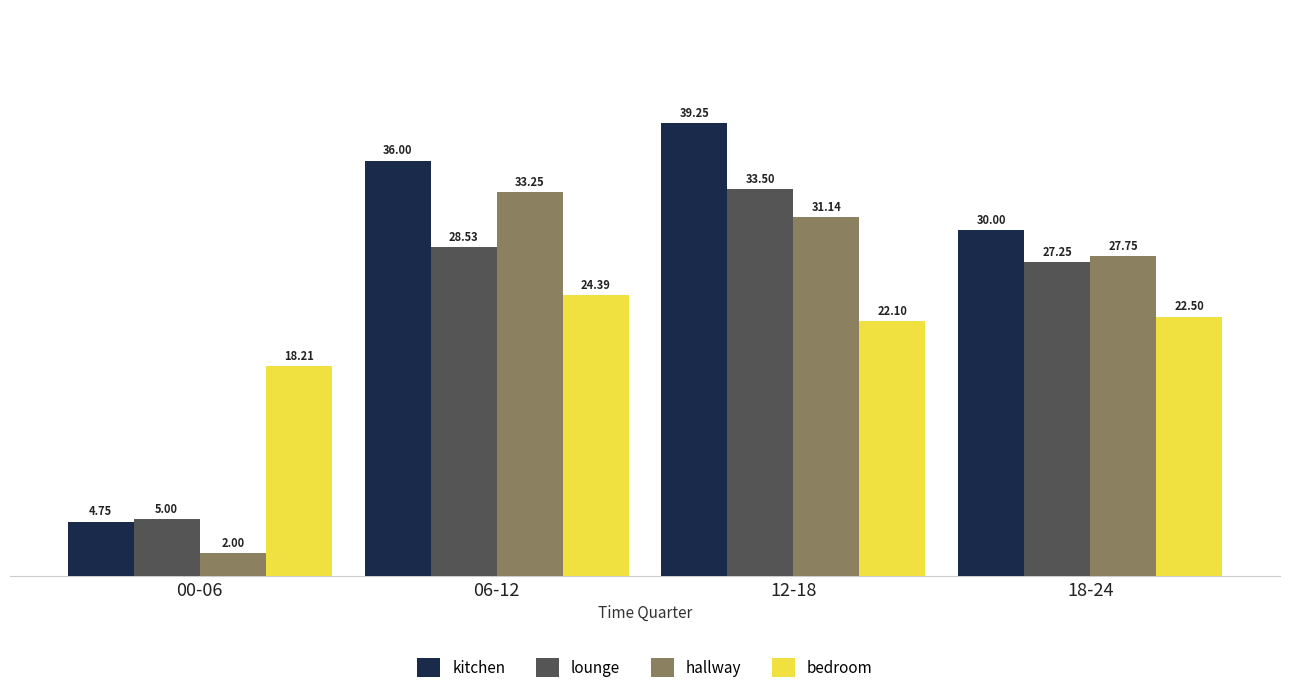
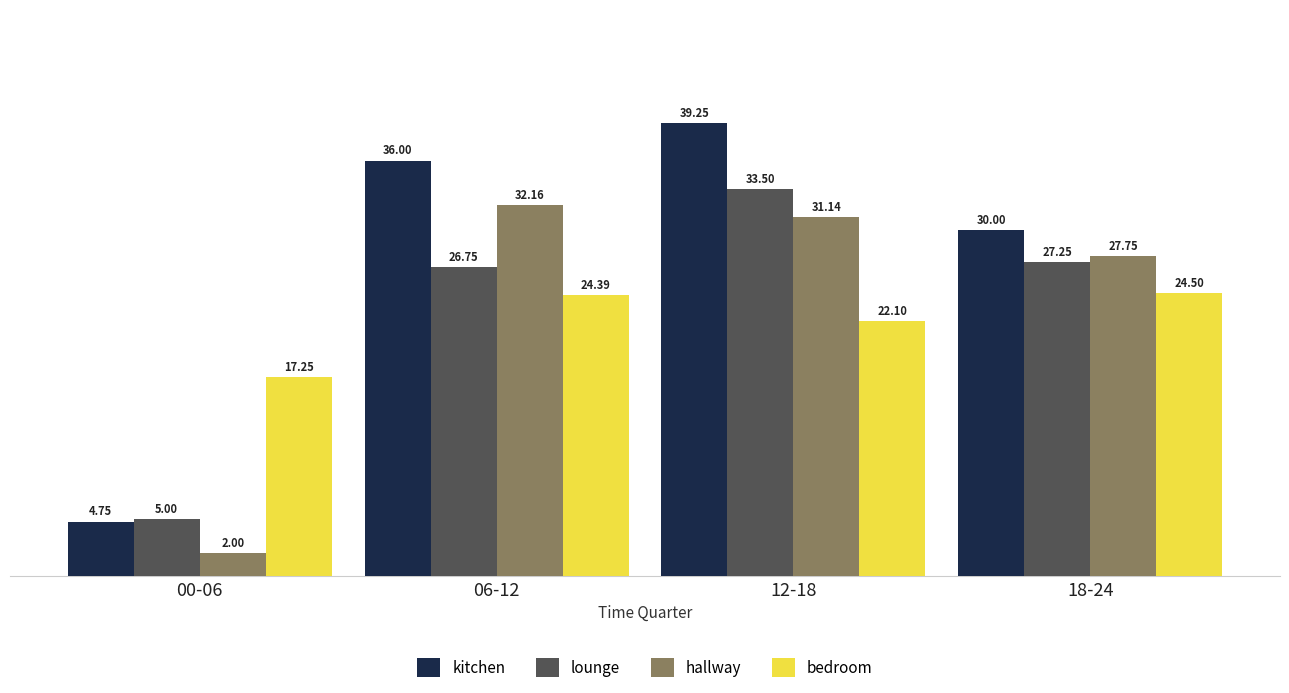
bedroom, 00-06: 18.21 -> 17.25
lounge, 06-12: 28.53 -> 26.75
hallway, 06-12: 33.25 -> 32.16
bedroom, 18-24: 22.50 -> 24.50
